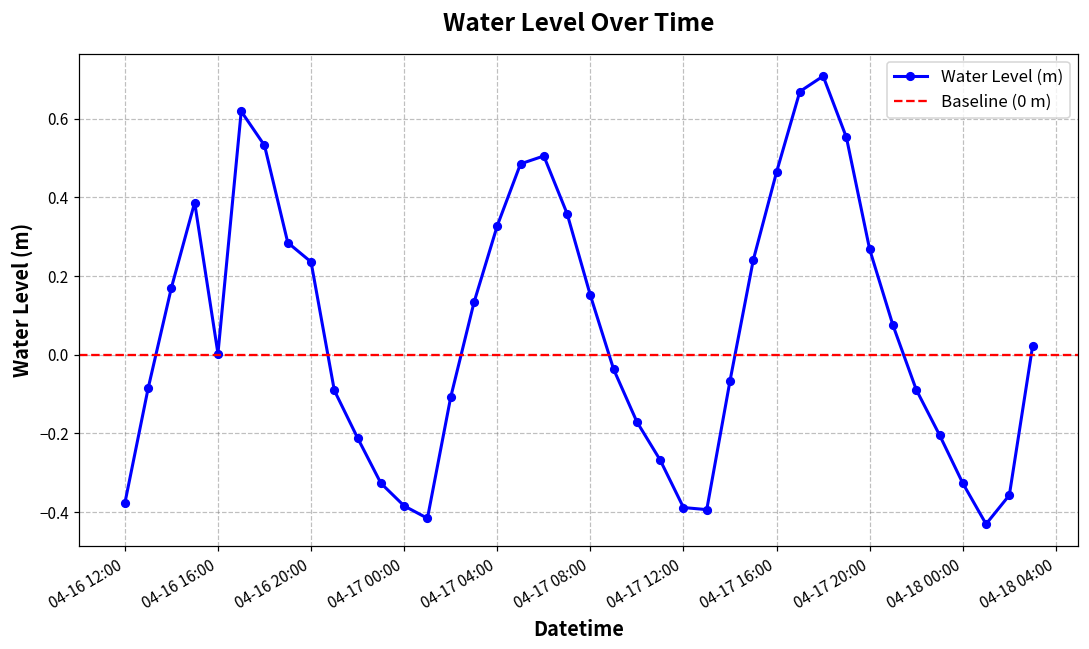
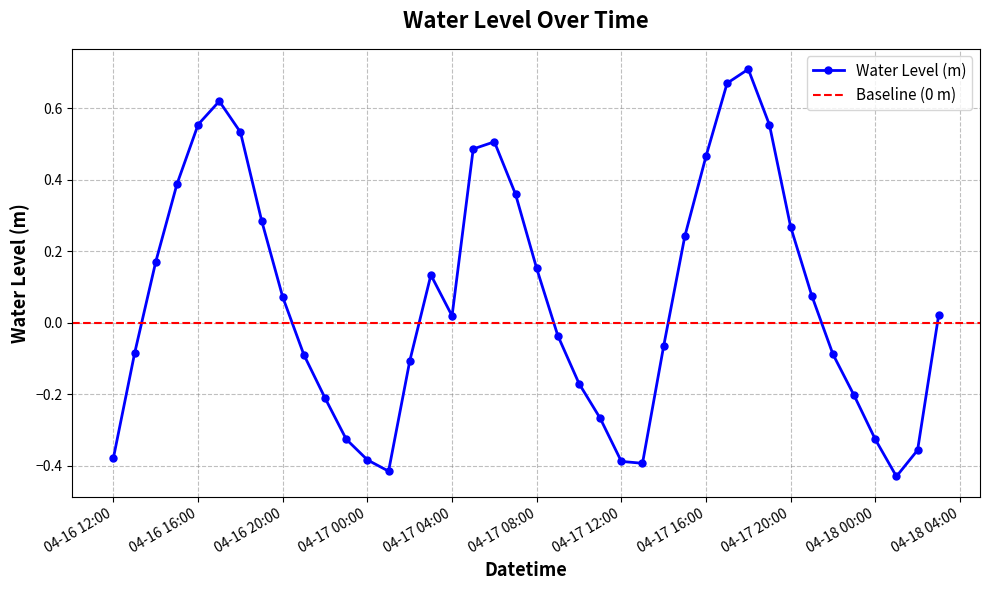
04-16 16:00: 0.00 -> 0.55
04-16 20:00: 0.24 -> 0.07
04-17 04:00: 0.33 -> 0.02
